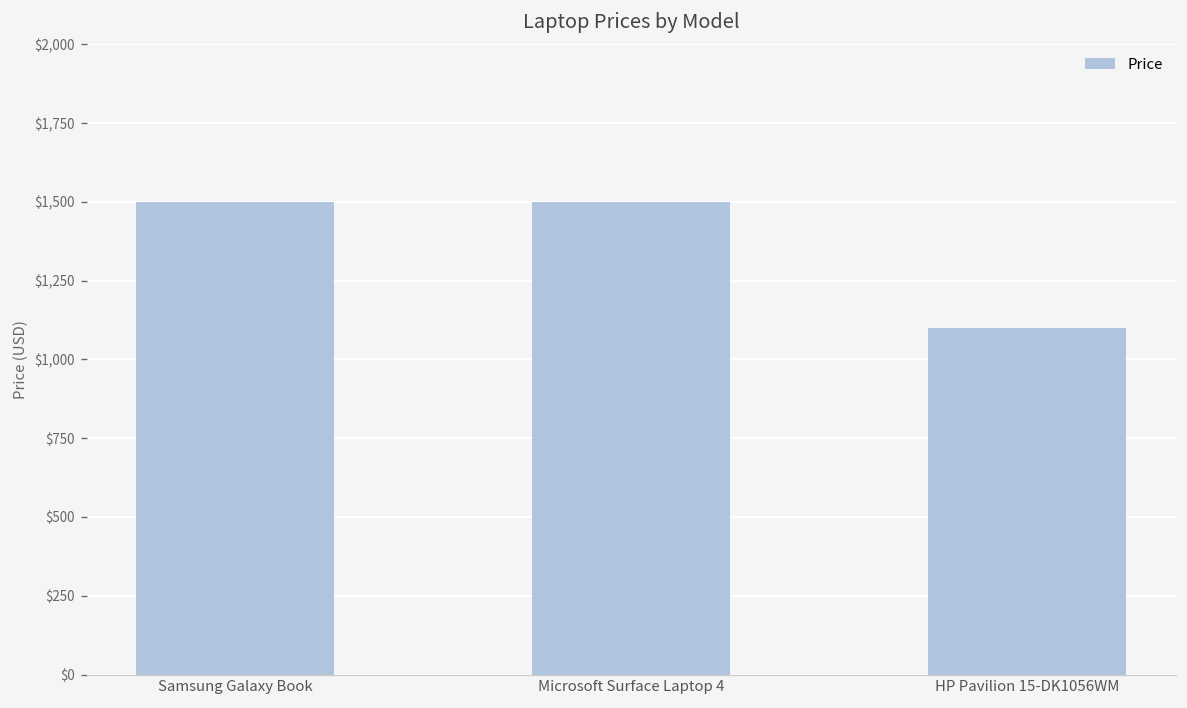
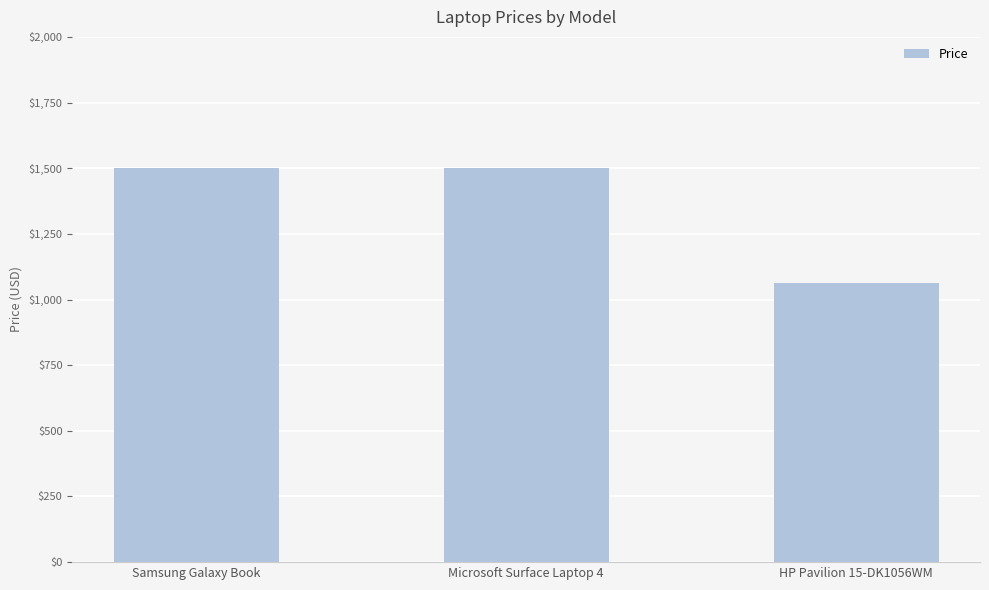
HP Pavilion 15-DK1056WM: $1,100 -> $1,060
